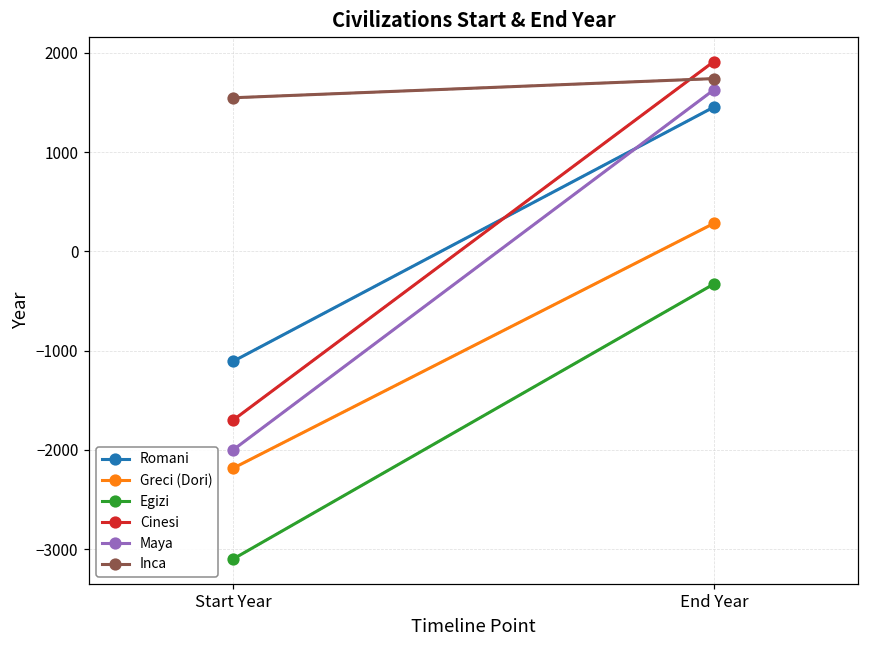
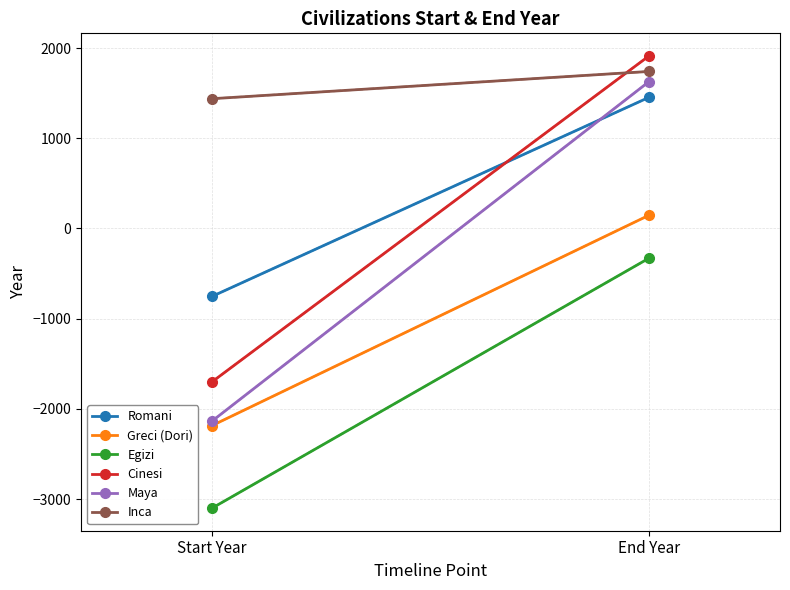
Romani, Start Year: -1100 -> -800
Maya, Start Year: -2000 -> -2100
Inca, Start Year: 1500 -> 1400
Greci (Dori), End Year: 300 -> 100
